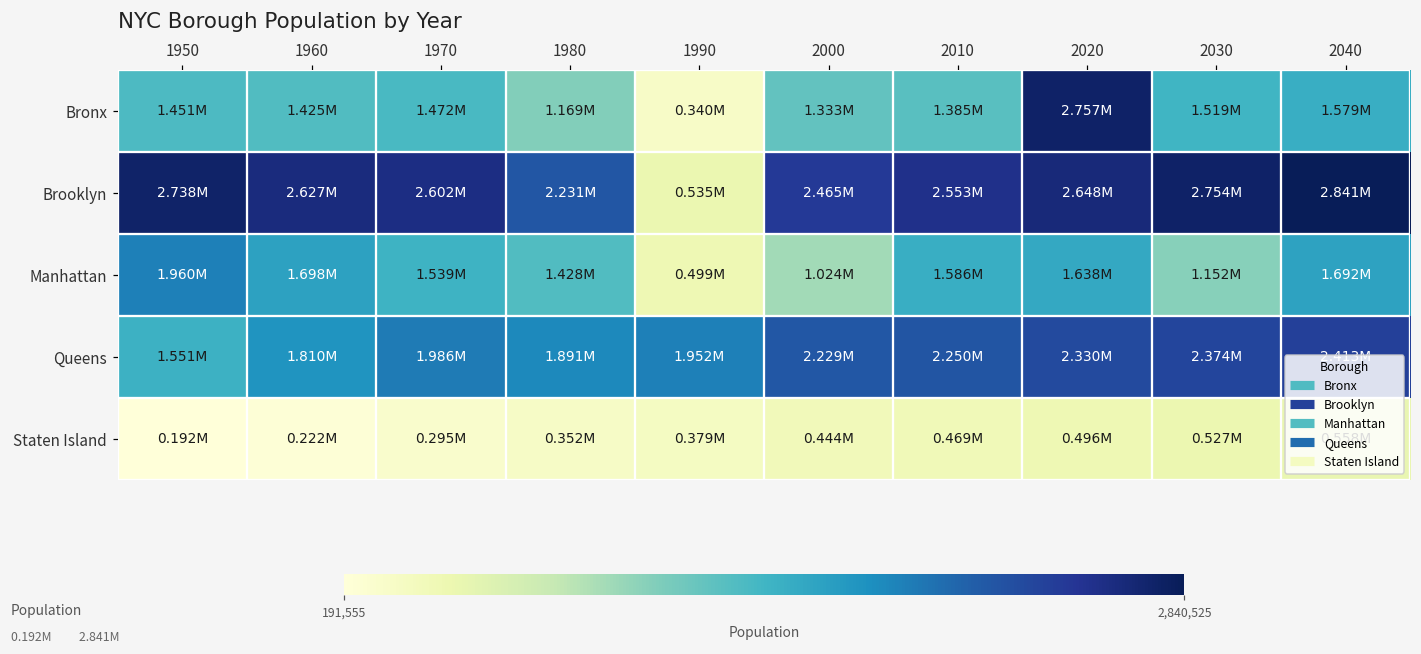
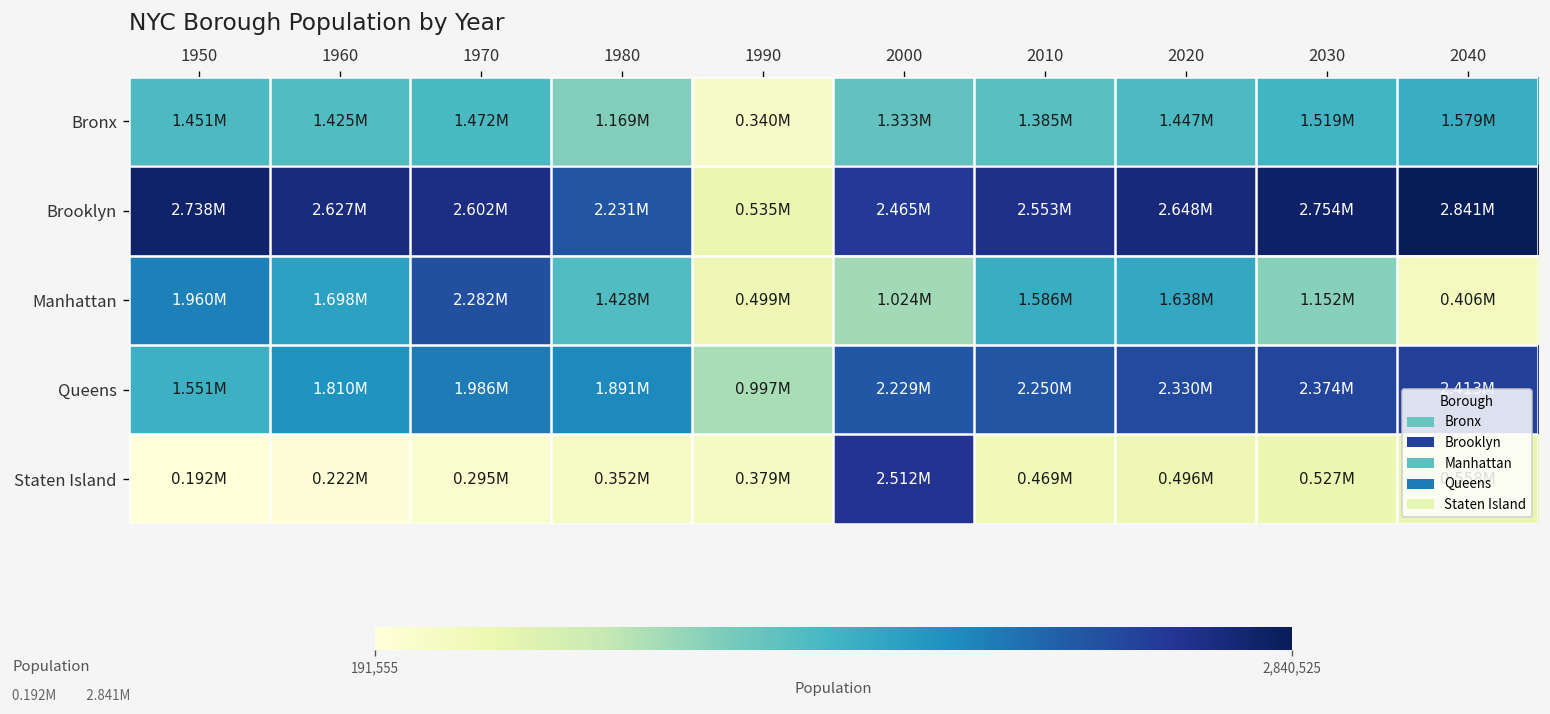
Bronx, 2020: 2.757M -> 1.447M
Manhattan, 1970: 1.539M -> 2.282M
Manhattan, 2040: 1.692M -> 0.406M
Queens, 1990: 1.952M -> 0.997M
Staten Island, 2000: 0.444M -> 2.512M
